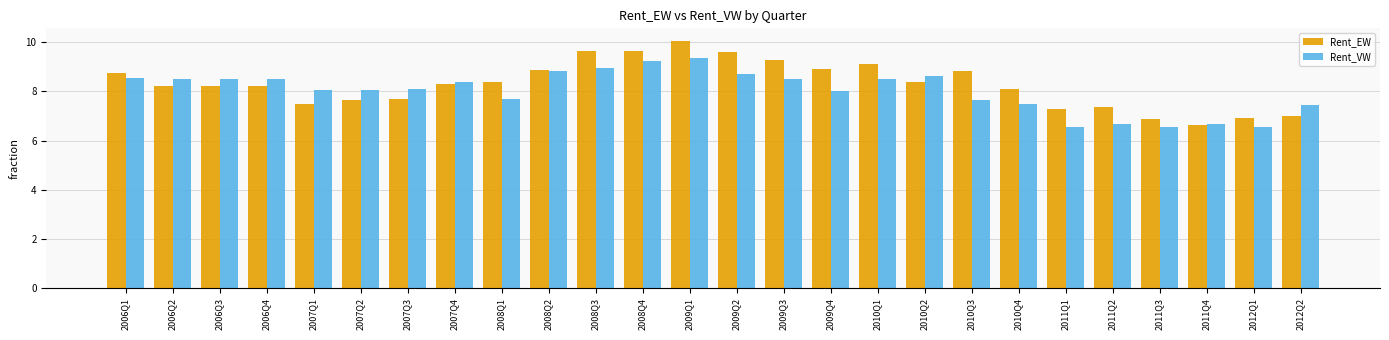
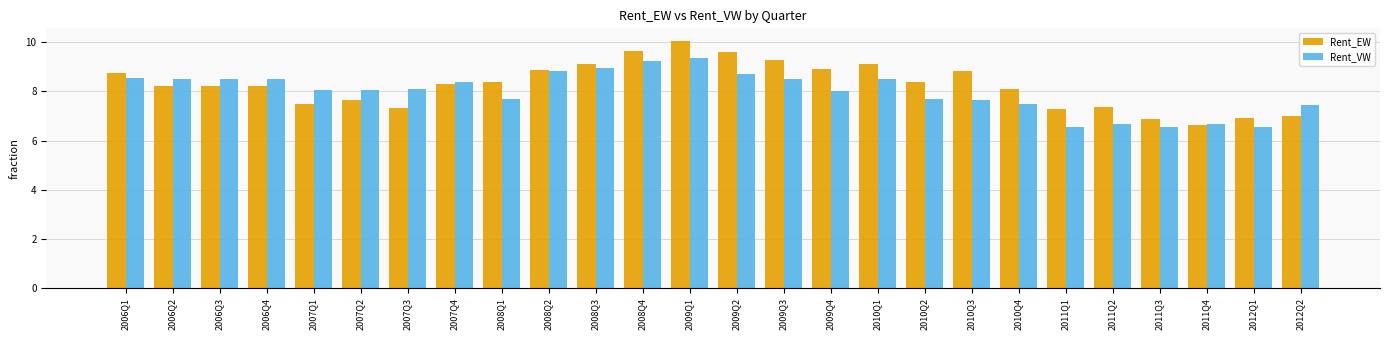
Rent_EW, 2007Q3: 7.7 -> 7.3
Rent_EW, 2008Q3: 9.7 -> 9.1
Rent_VW, 2010Q2: 8.6 -> 7.7
